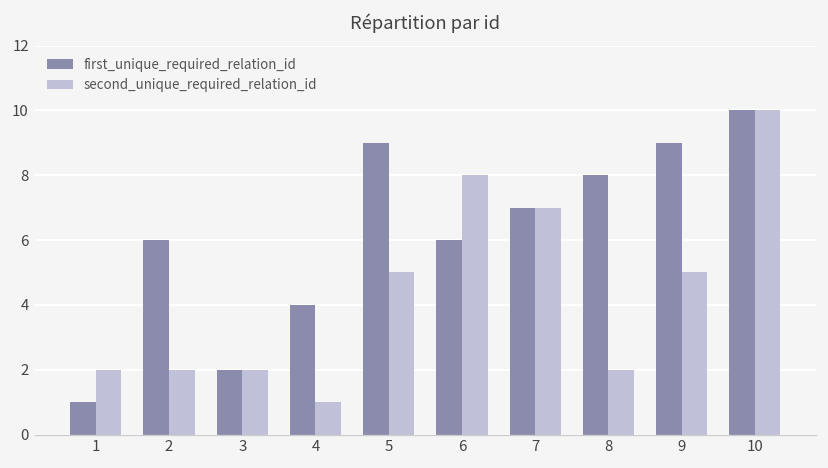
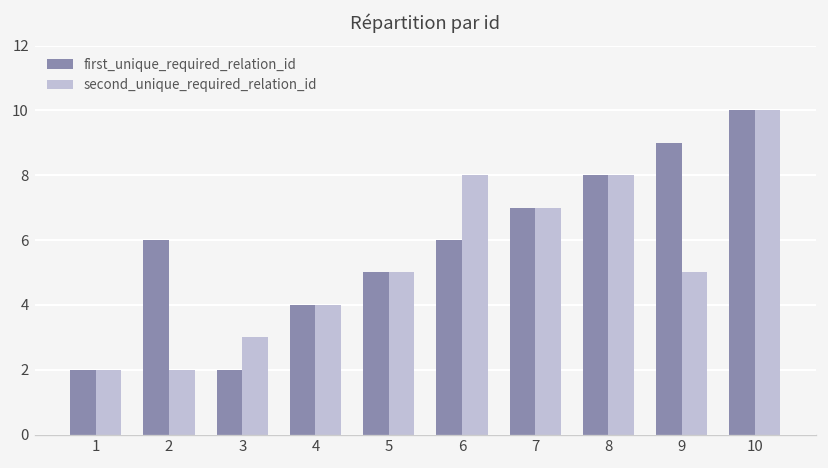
first_unique_required_relation_id, 1: 1 -> 2
second_unique_required_relation_id, 3: 2 -> 3
second_unique_required_relation_id, 4: 1 -> 4
first_unique_required_relation_id, 5: 9 -> 5
second_unique_required_relation_id, 8: 2 -> 8
